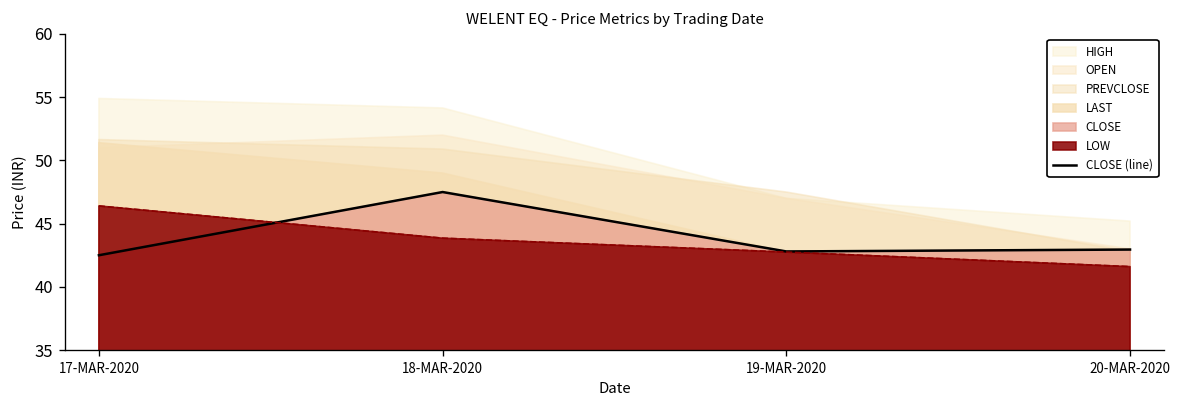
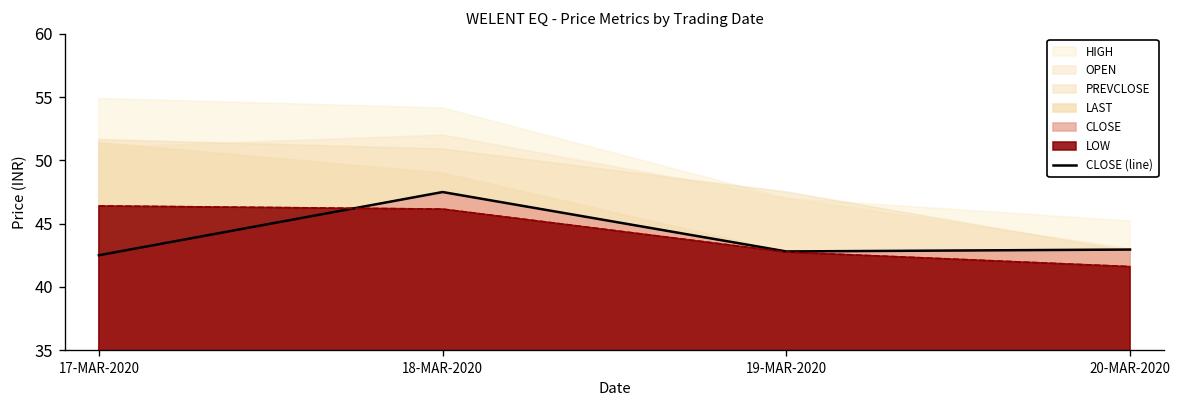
LOW, 18-MAR-2020: 43.9 -> 46.2
